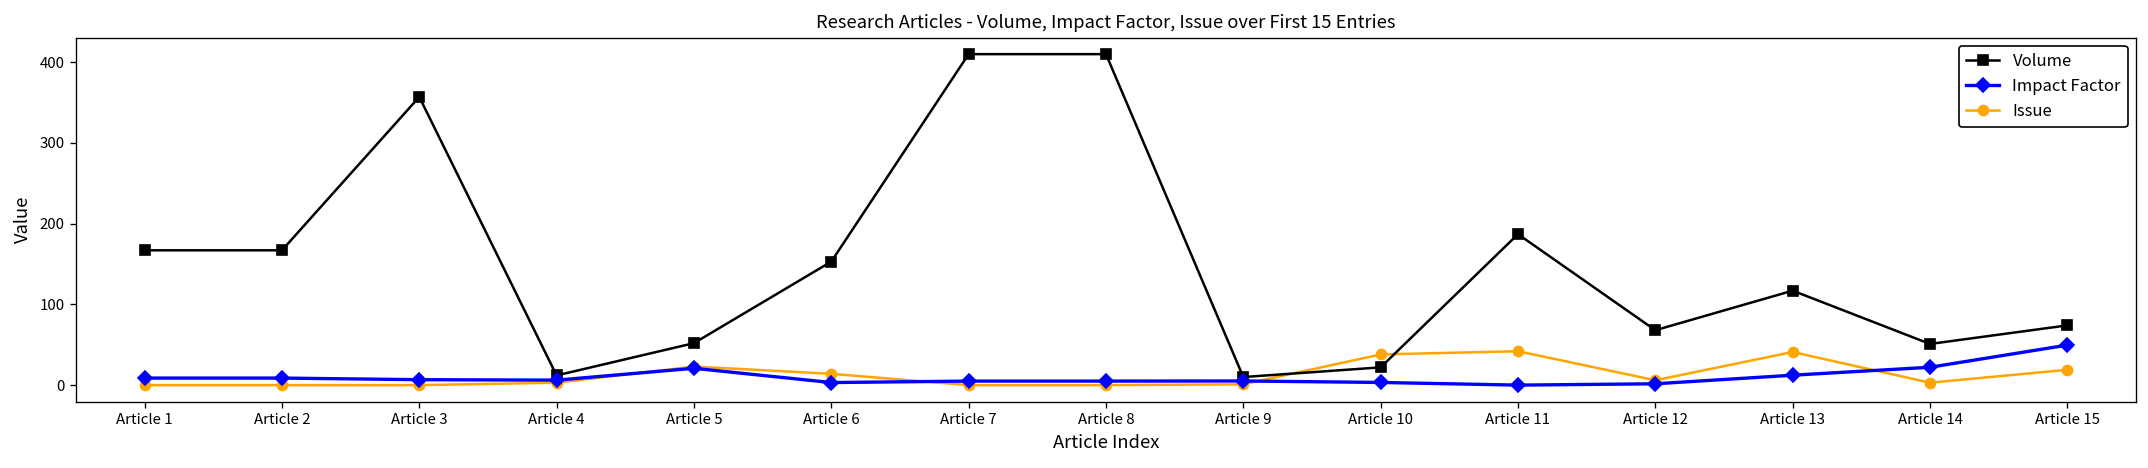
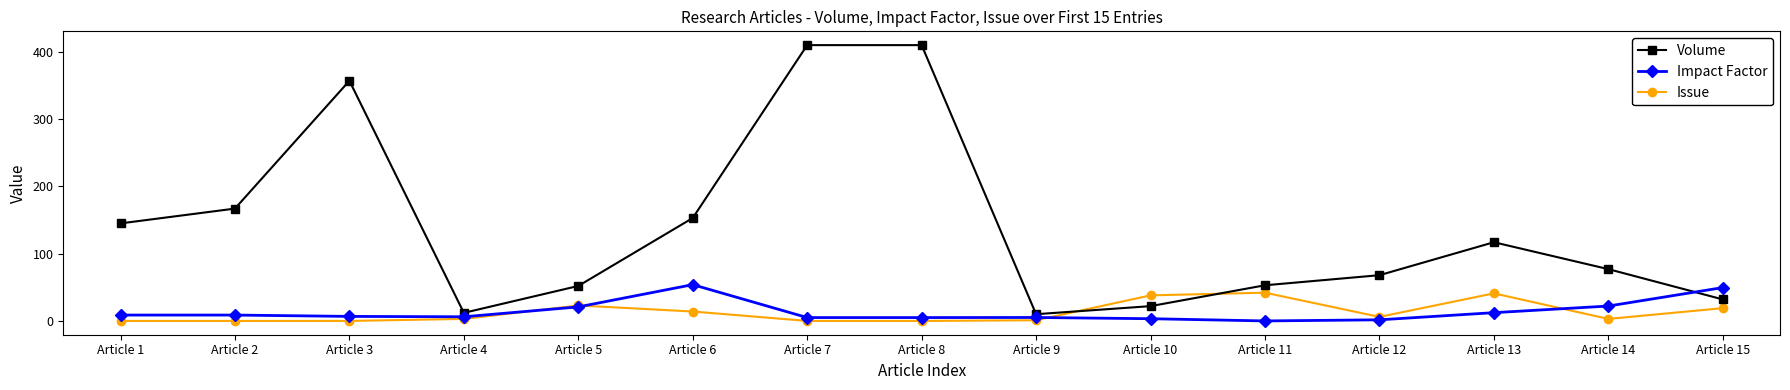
Volume, Article 1: 170 -> 150
Impact Factor, Article 6: 0 -> 50
Volume, Article 11: 190 -> 50
Volume, Article 14: 50 -> 80
Volume, Article 15: 70 -> 30
